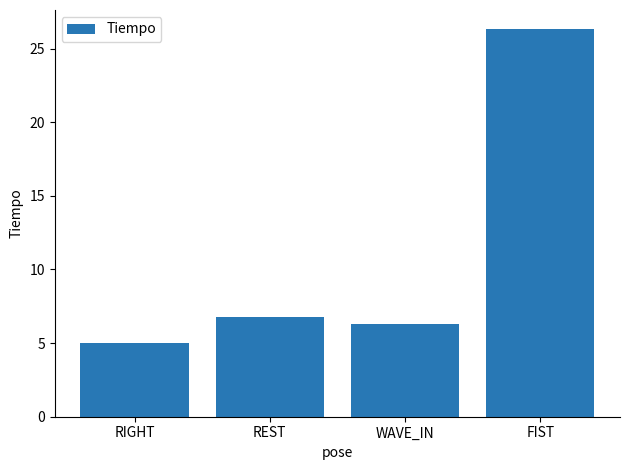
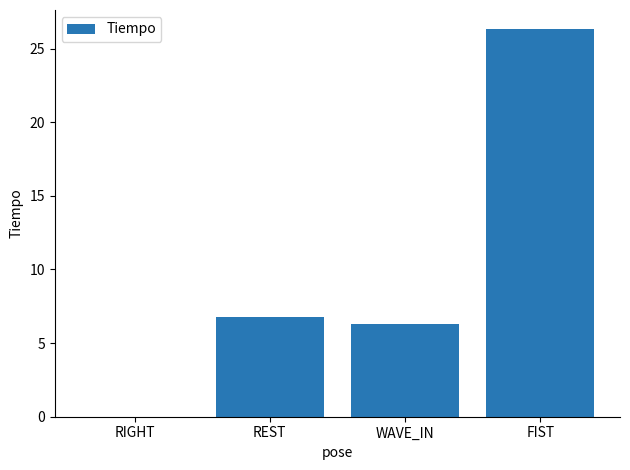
RIGHT: 5 -> 0
